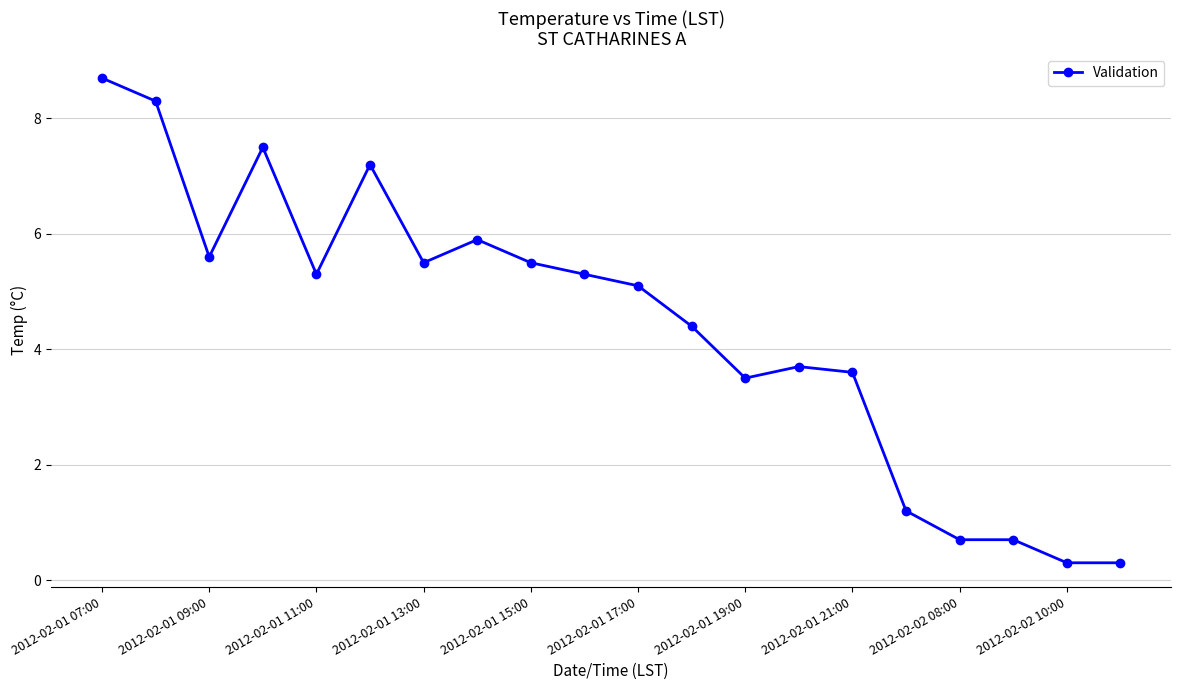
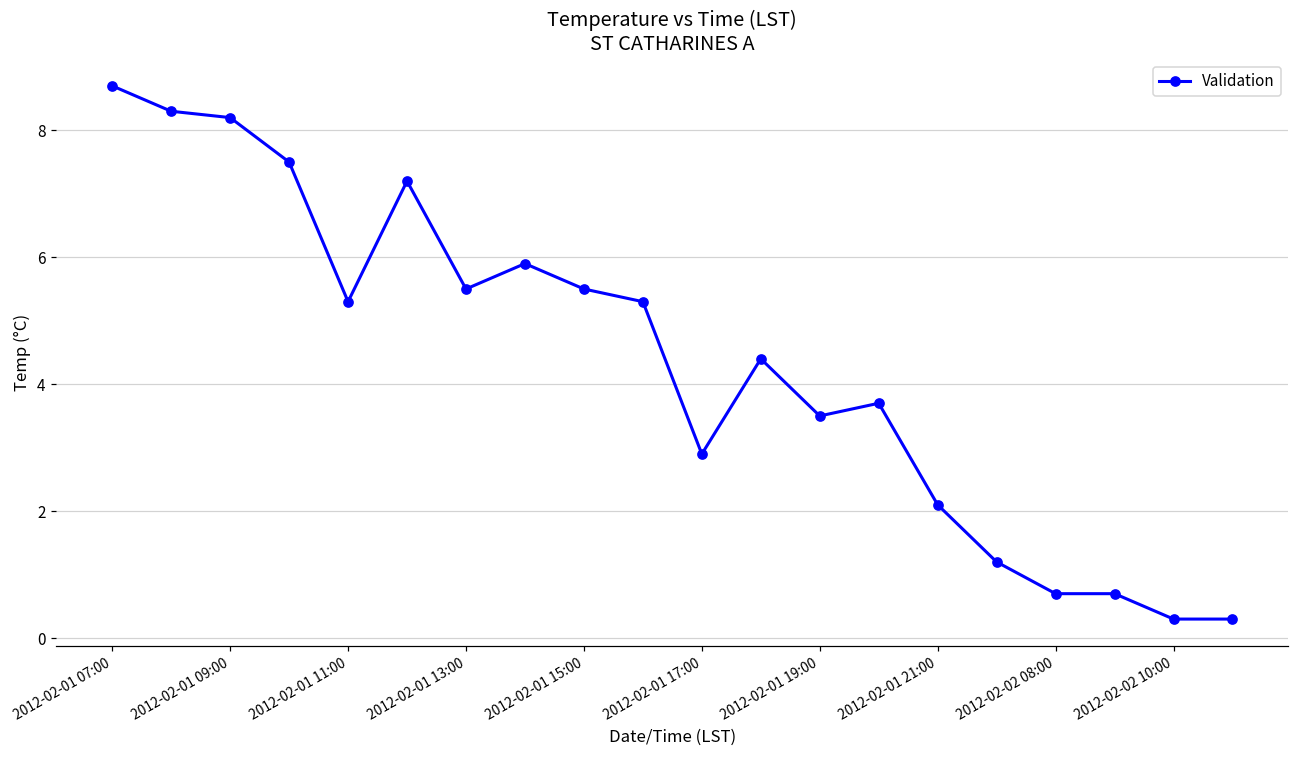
2012-02-01 09:00: 5.6 -> 8.2
2012-02-01 17:00: 5.1 -> 2.9
2012-02-01 21:00: 3.6 -> 2.1
